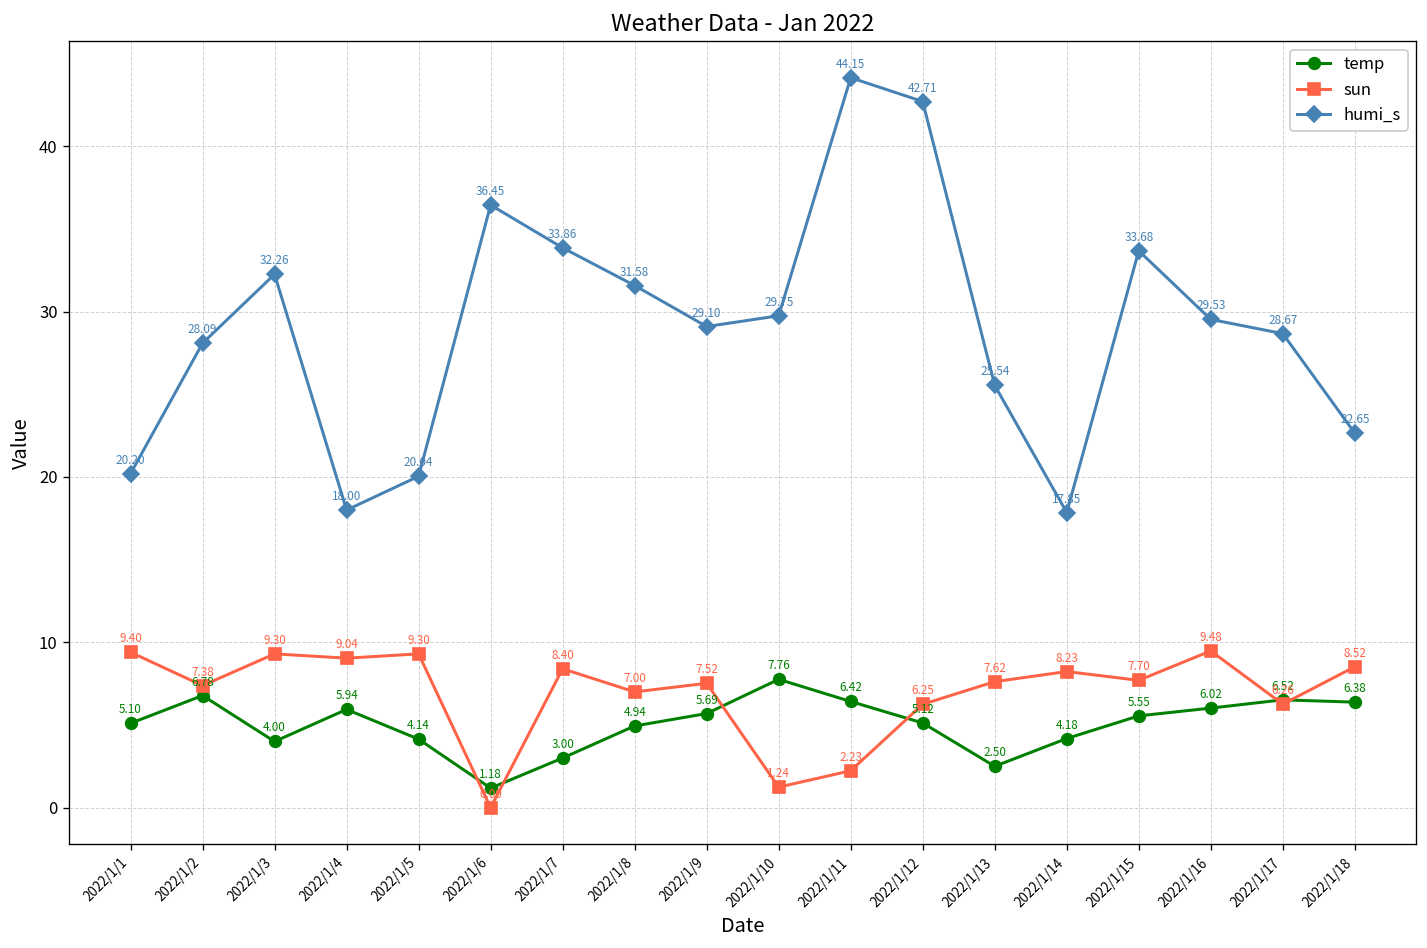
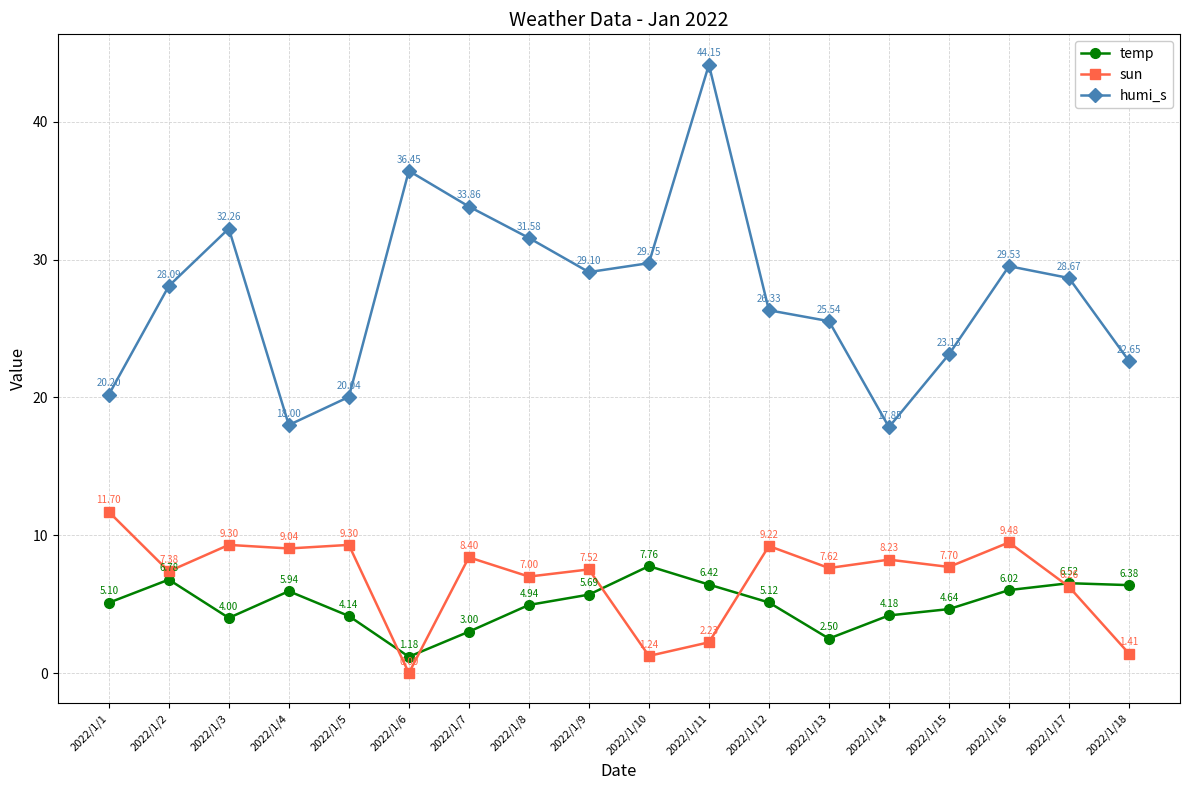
sun, 2022/1/1: 9.40 -> 11.70
sun, 2022/1/12: 6.25 -> 9.22
humi_s, 2022/1/12: 42.71 -> 26.33
temp, 2022/1/15: 5.55 -> 4.64
humi_s, 2022/1/15: 33.68 -> 23.13
sun, 2022/1/18: 8.52 -> 1.41
